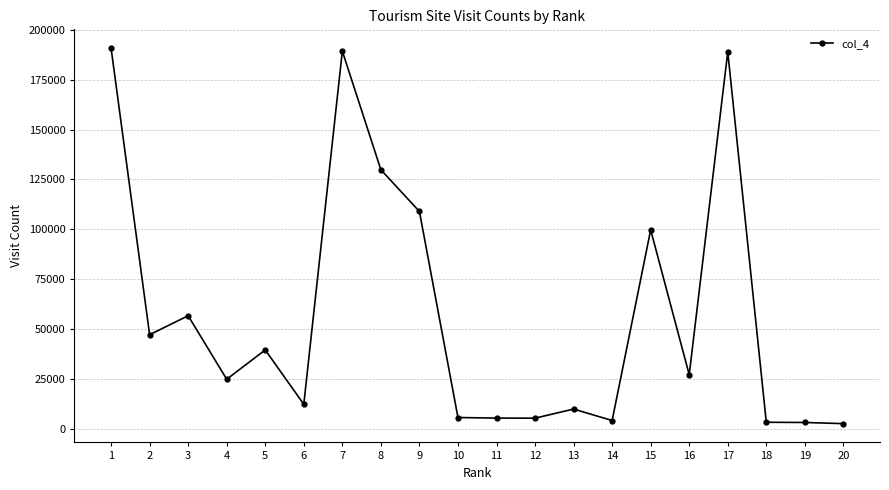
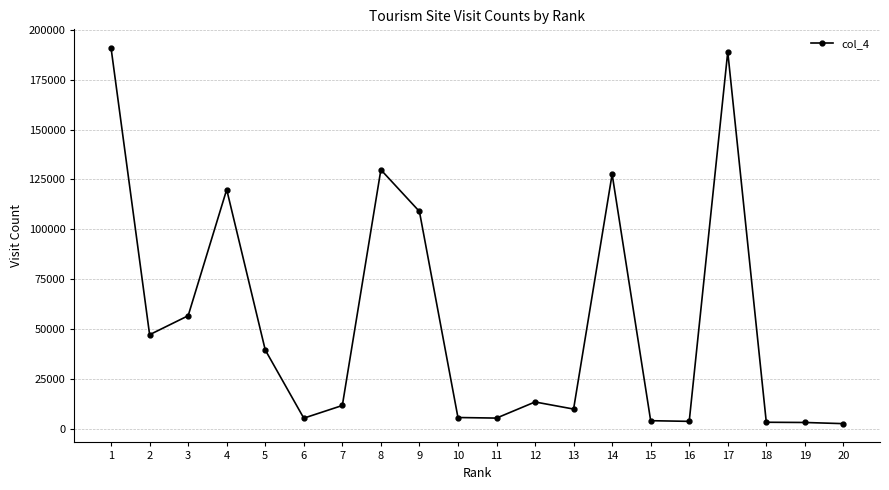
4: 25000 -> 120000
6: 13000 -> 6000
7: 189000 -> 12000
12: 6000 -> 14000
14: 4000 -> 128000
15: 100000 -> 4000
16: 27000 -> 4000
